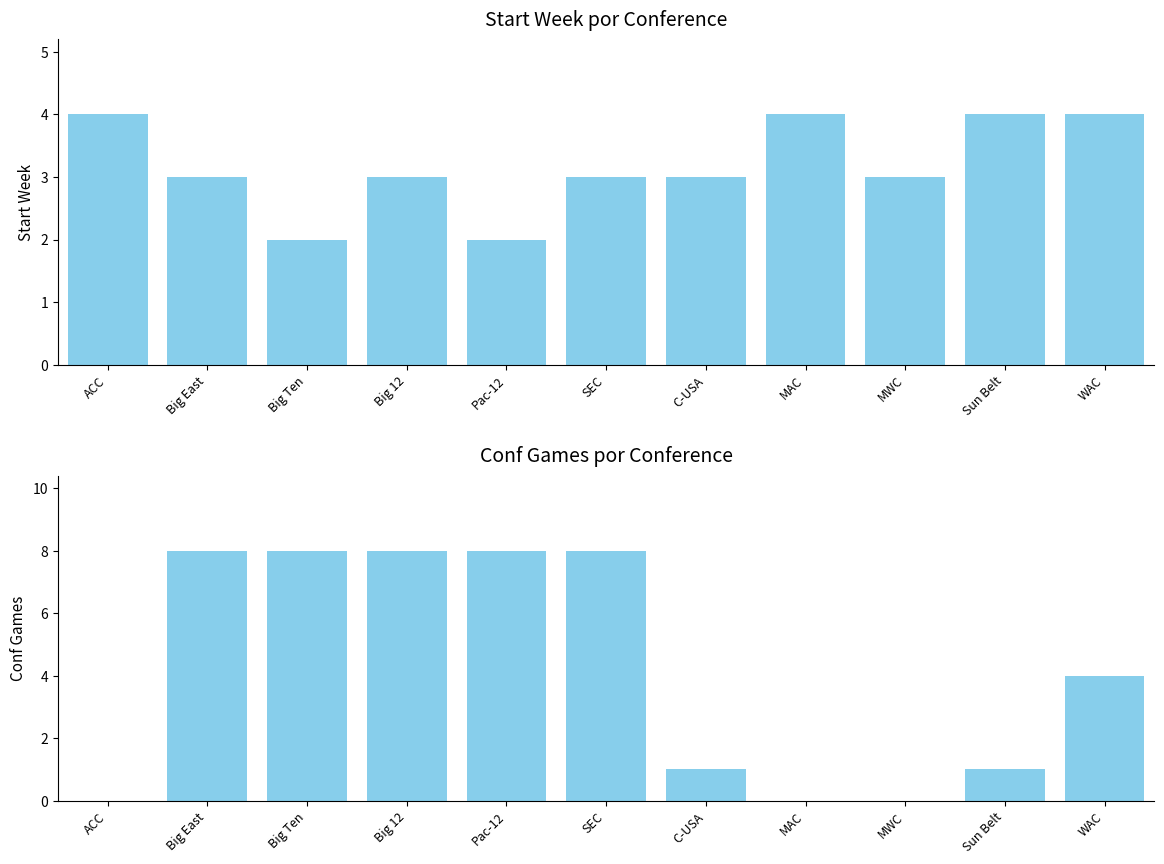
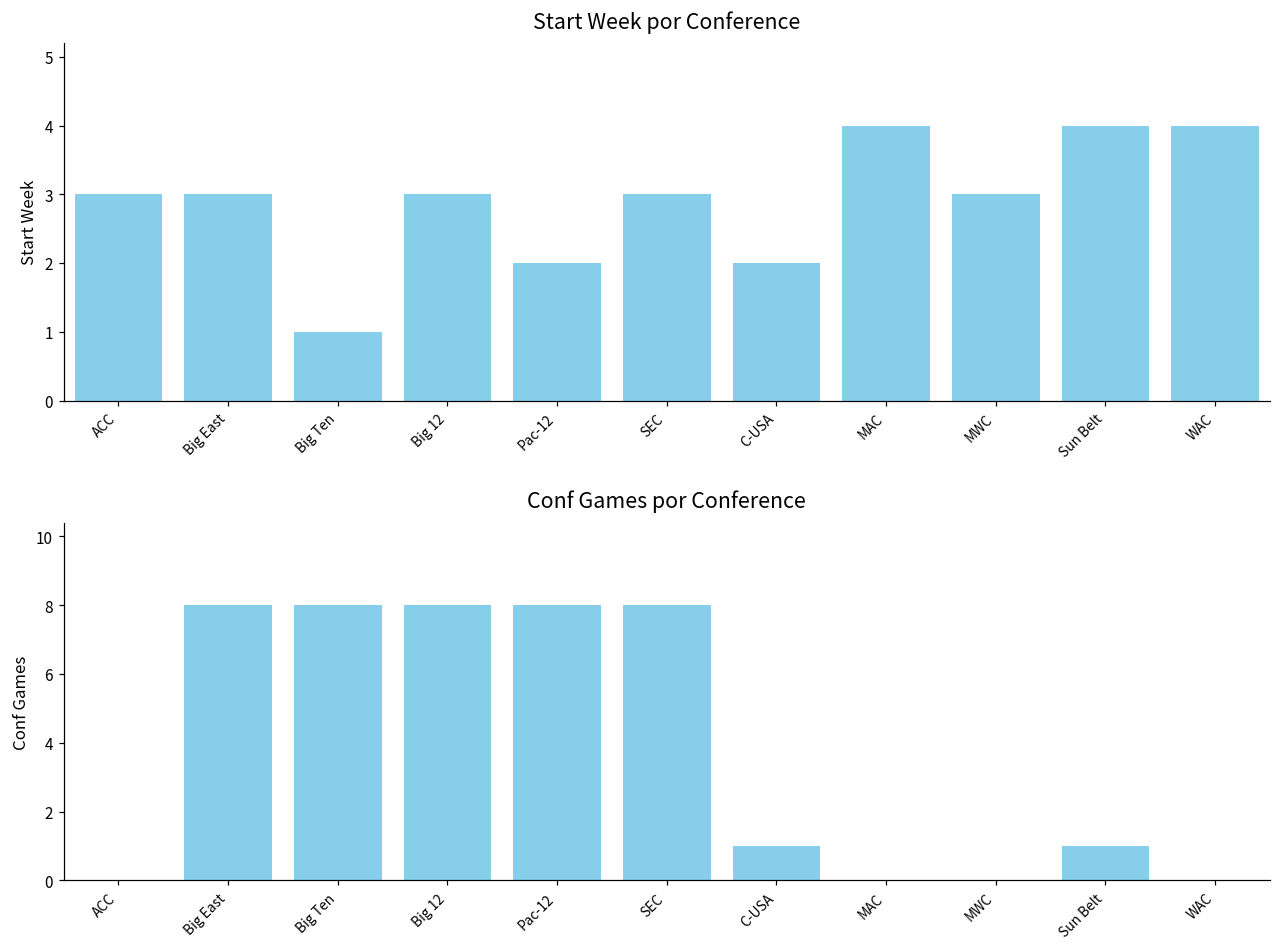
Start Week por Conference, ACC: 4 -> 3
Start Week por Conference, Big Ten: 2 -> 1
Start Week por Conference, C-USA: 3 -> 2
Conf Games por Conference, WAC: 4 -> 0
